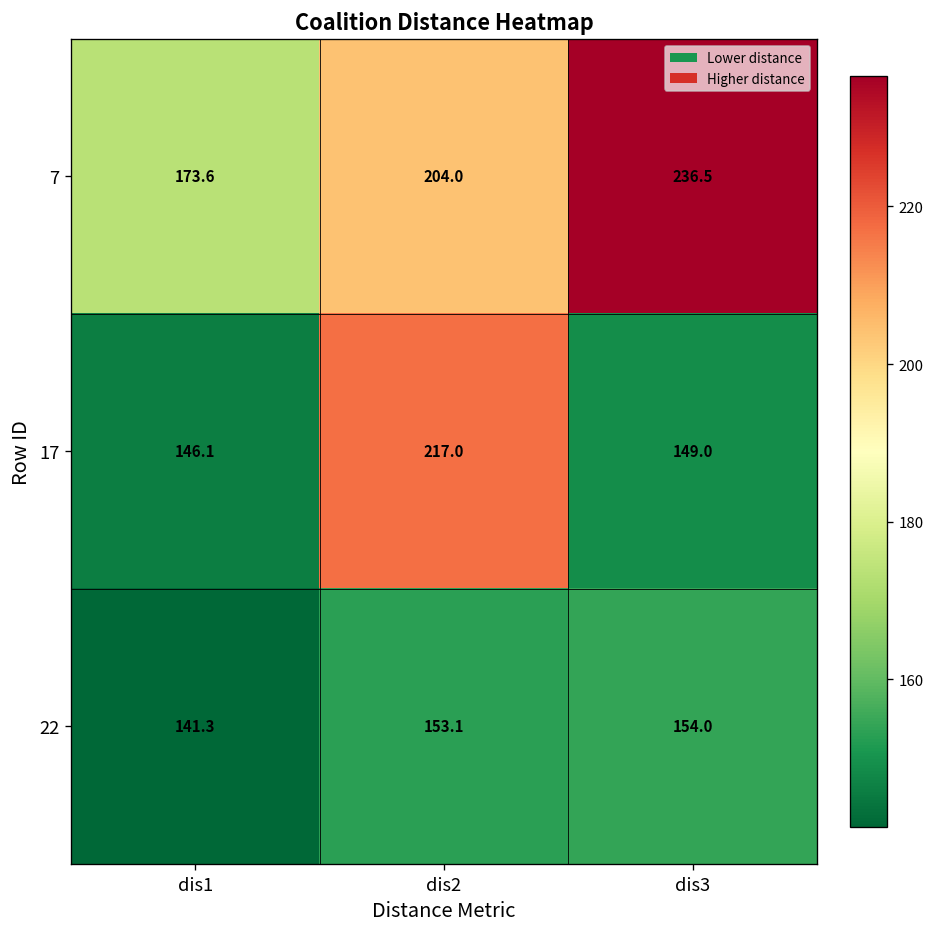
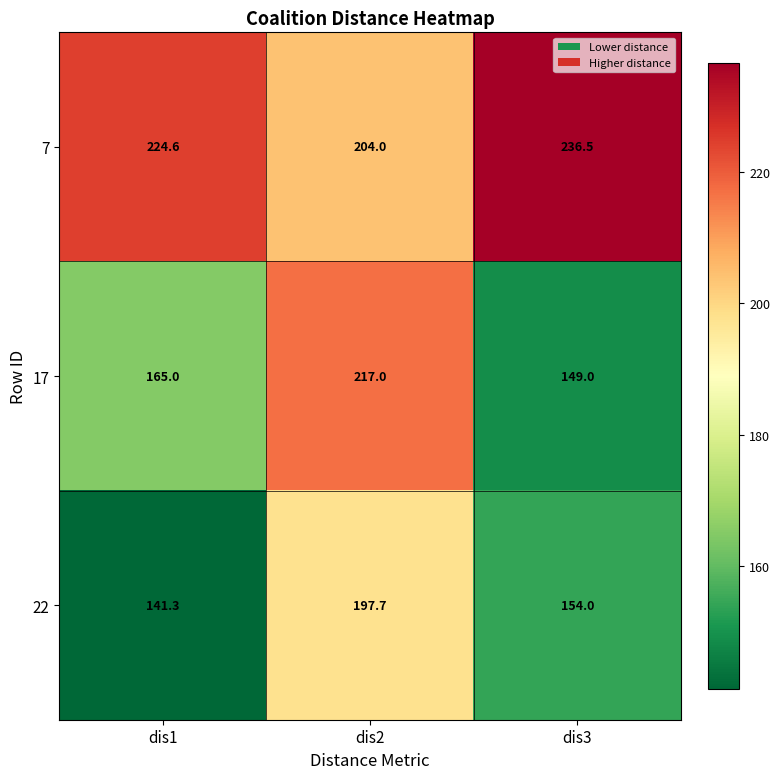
7, dis1: 173.6 -> 224.6
17, dis1: 146.1 -> 165.0
22, dis2: 153.1 -> 197.7
